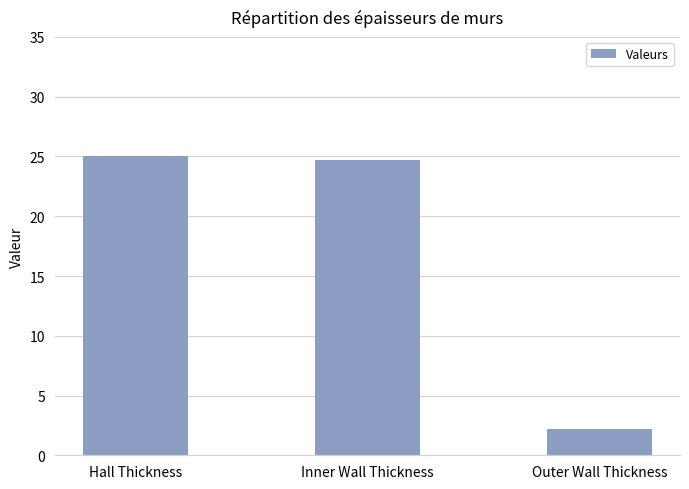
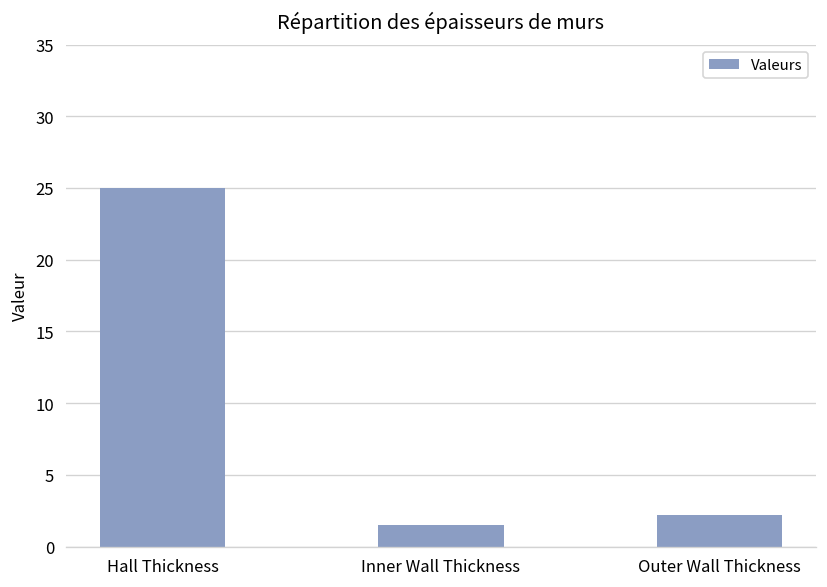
Inner Wall Thickness: 24.7 -> 1.5
